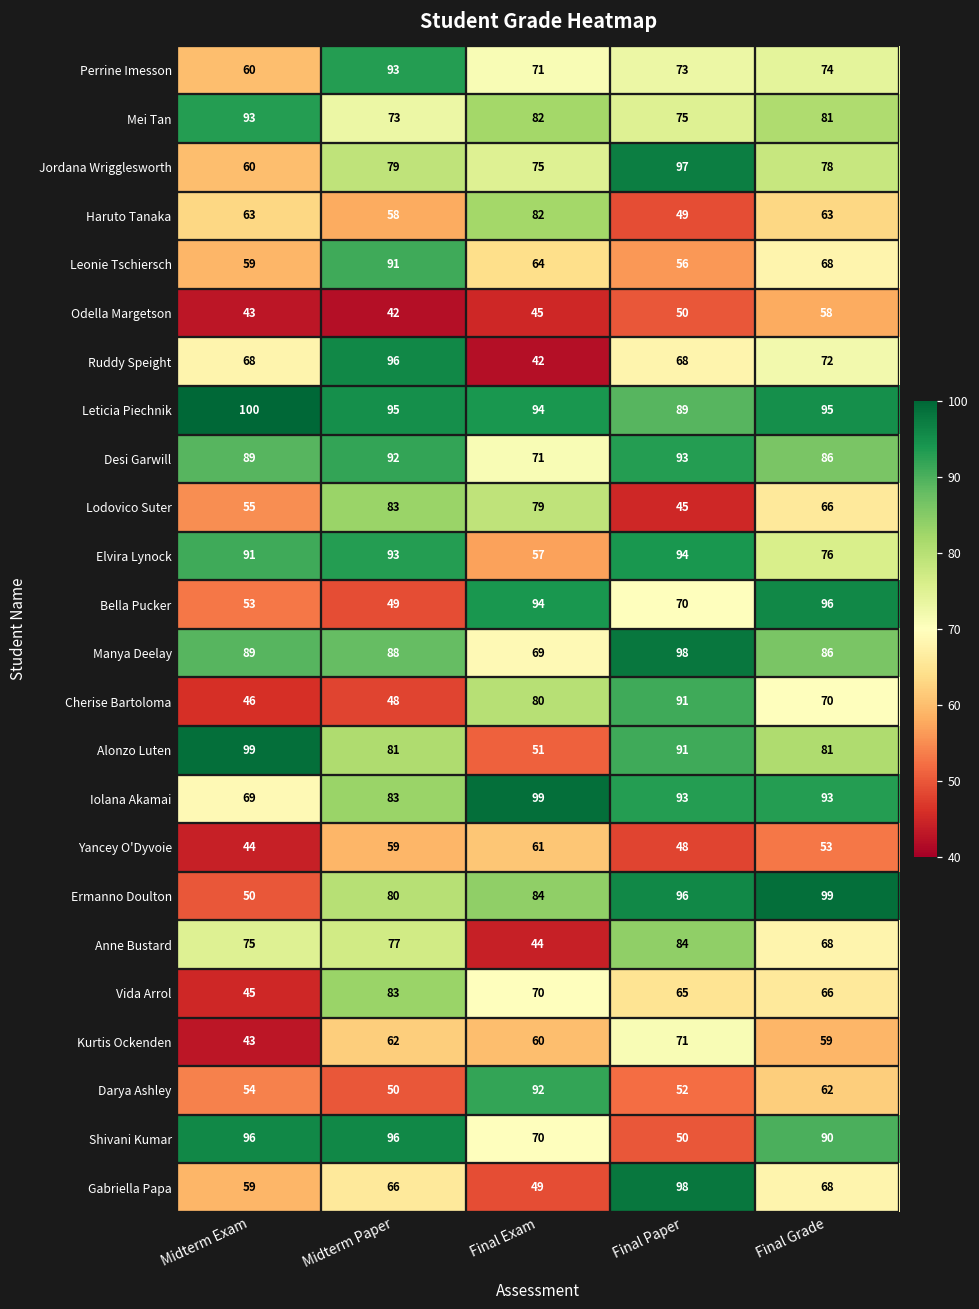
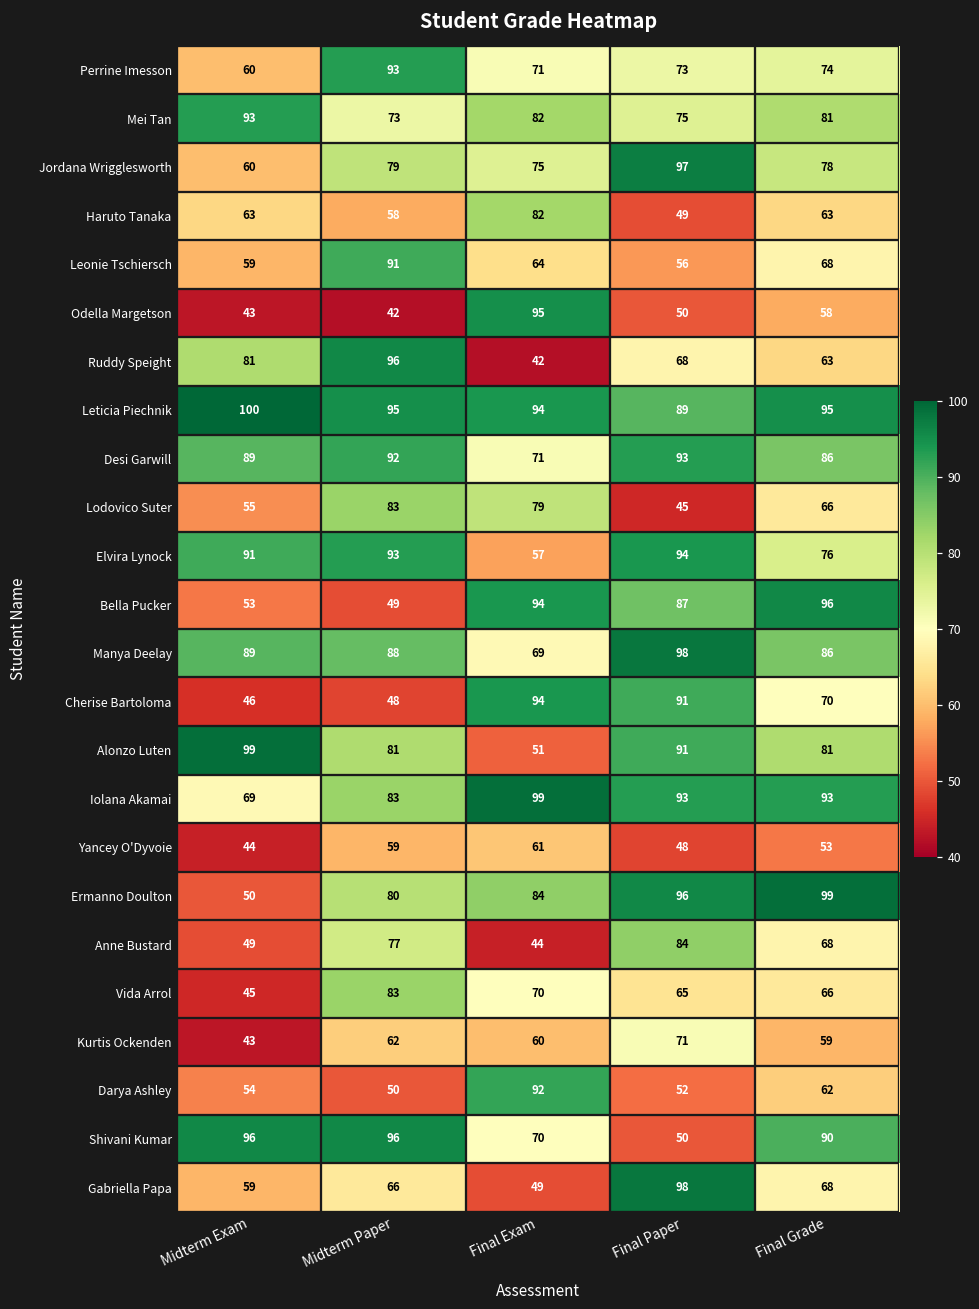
Odella Margetson, Final Exam: 45 -> 95
Ruddy Speight, Midterm Exam: 68 -> 81
Ruddy Speight, Final Grade: 72 -> 63
Bella Pucker, Final Paper: 70 -> 87
Cherise Bartoloma, Final Exam: 80 -> 94
Anne Bustard, Midterm Exam: 75 -> 49
